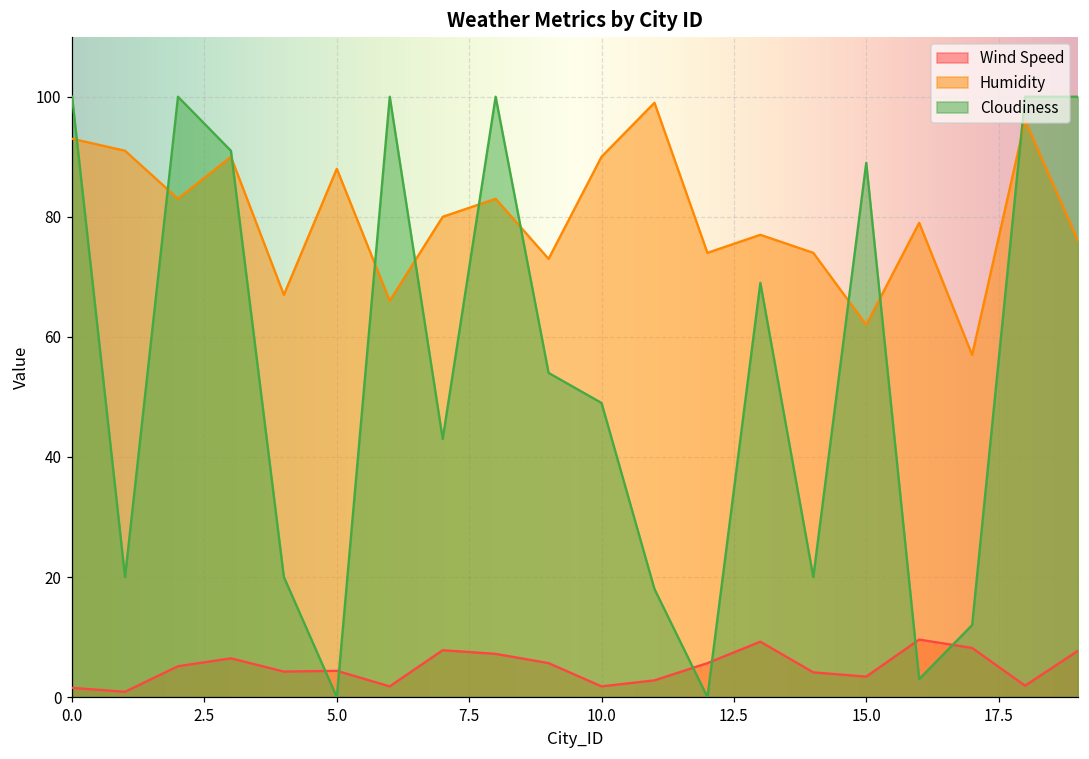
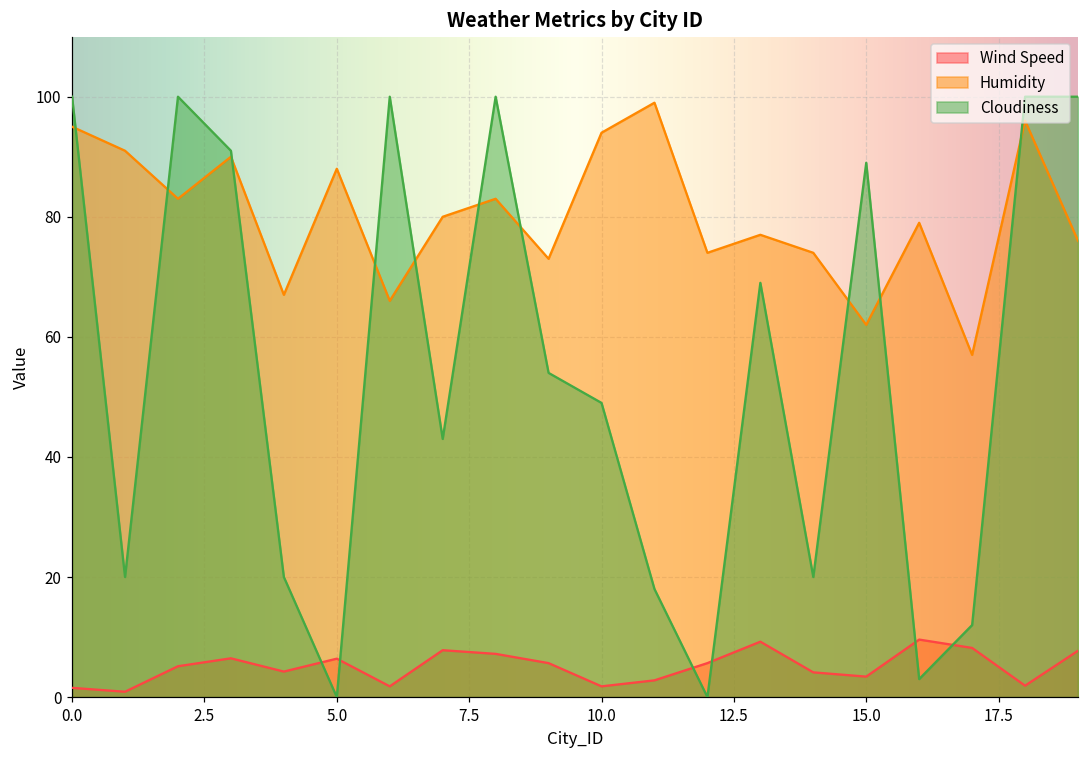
Humidity, 0.0: 93 -> 95
Wind Speed, 5.0: 4 -> 6
Humidity, 10.0: 90 -> 94
